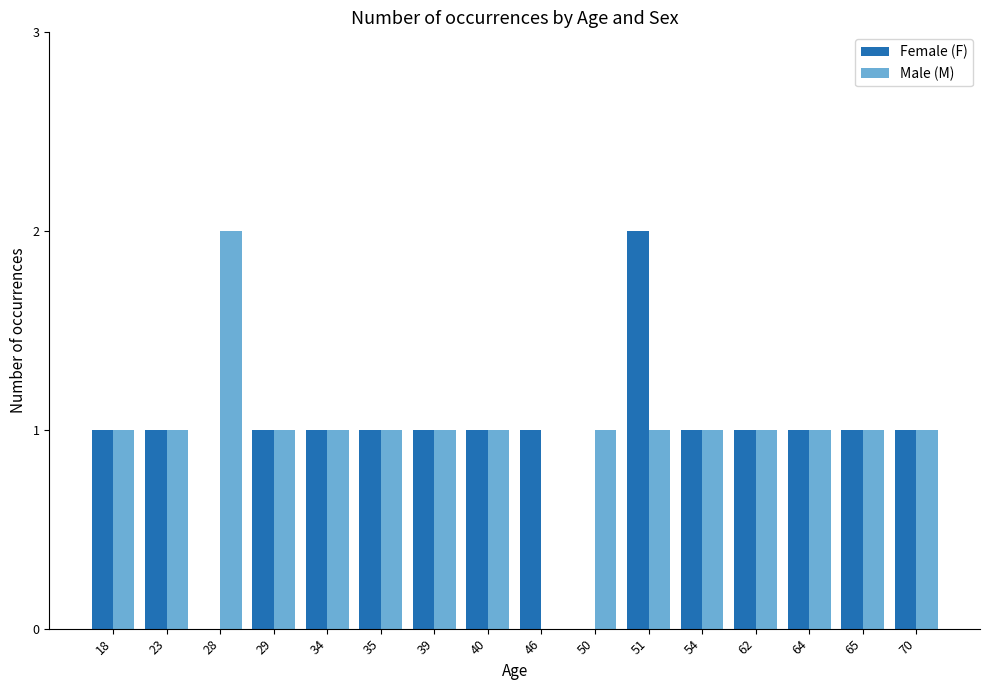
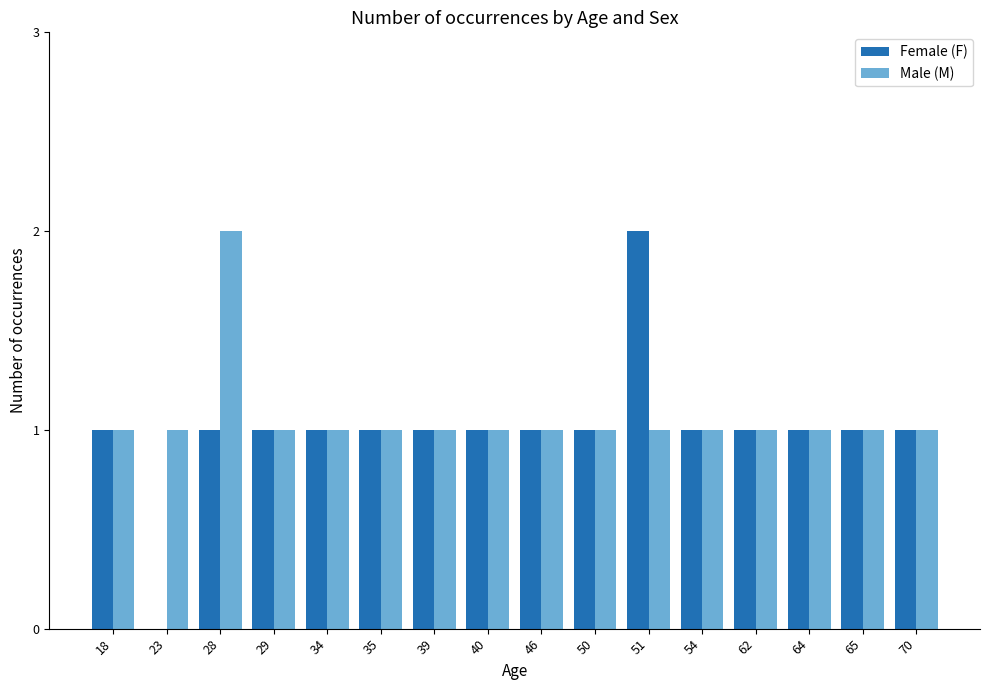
Female (F), 23: 1 -> 0
Female (F), 28: 0 -> 1
Male (M), 46: 0 -> 1
Female (F), 50: 0 -> 1
